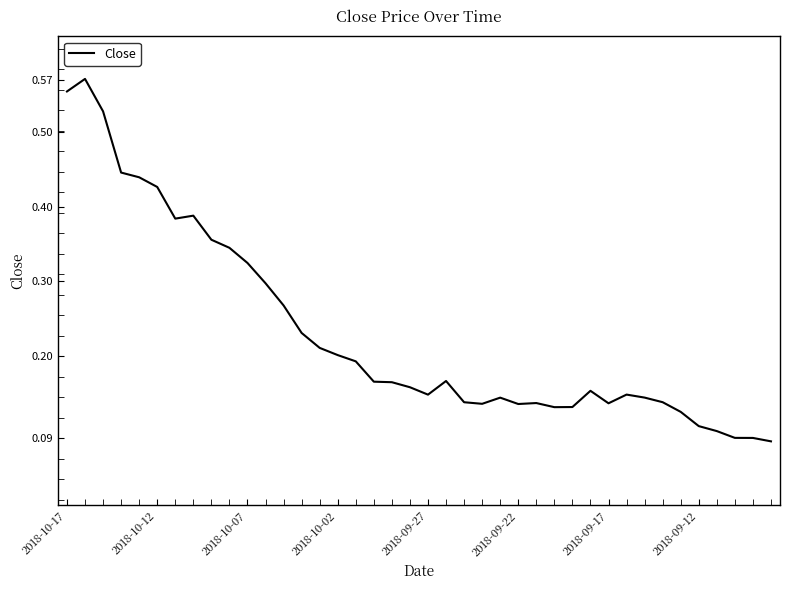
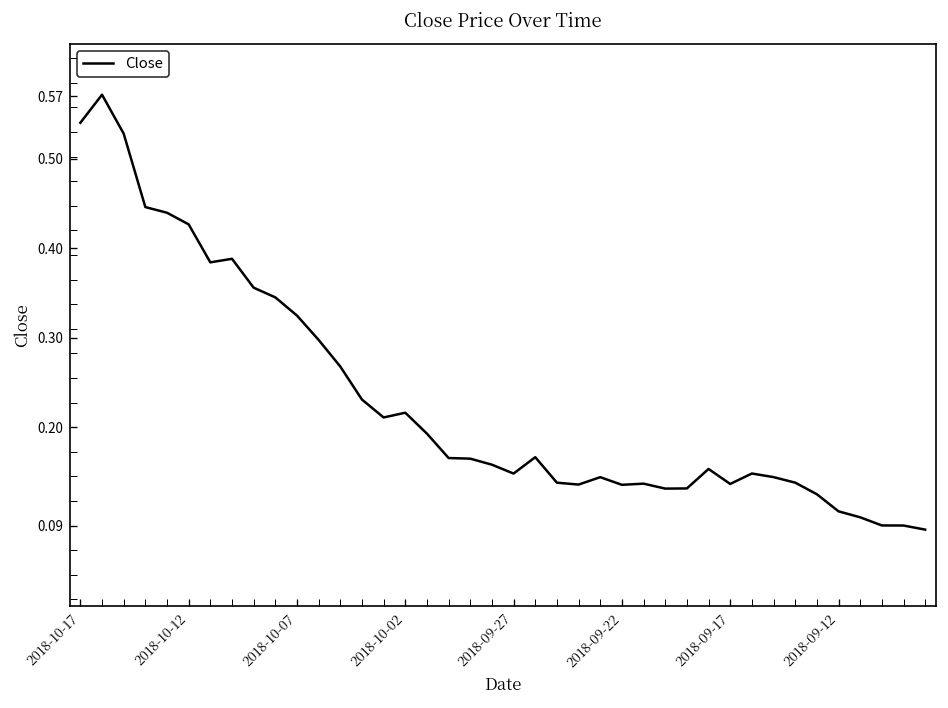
2018-10-17: 0.55 -> 0.54
2018-10-02: 0.20 -> 0.22
